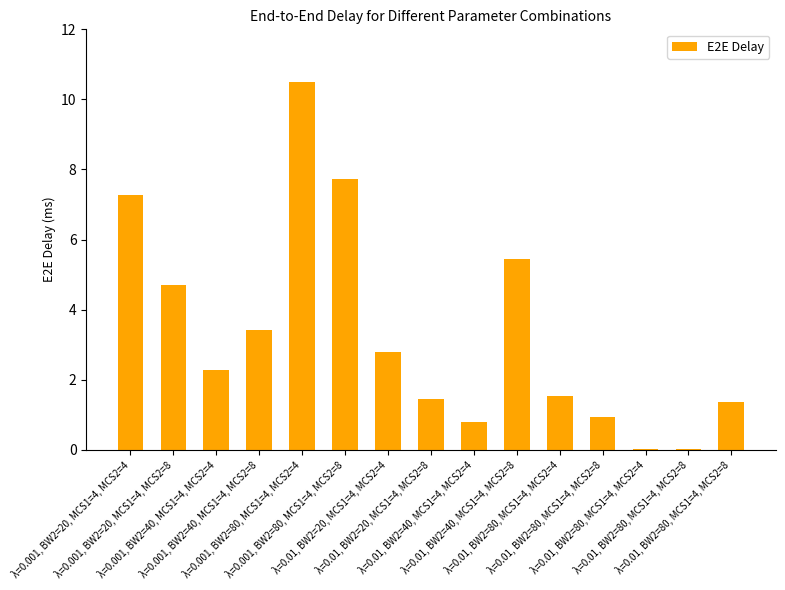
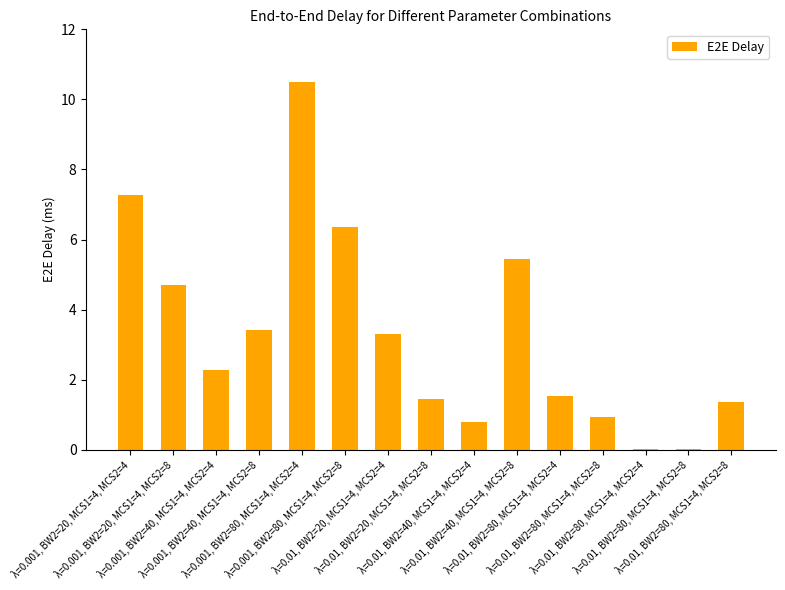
λ=0.001, BW2=80, MCS1=4, MCS2=8: 7.7 -> 6.4
λ=0.01, BW2=20, MCS1=4, MCS2=4: 2.8 -> 3.3
